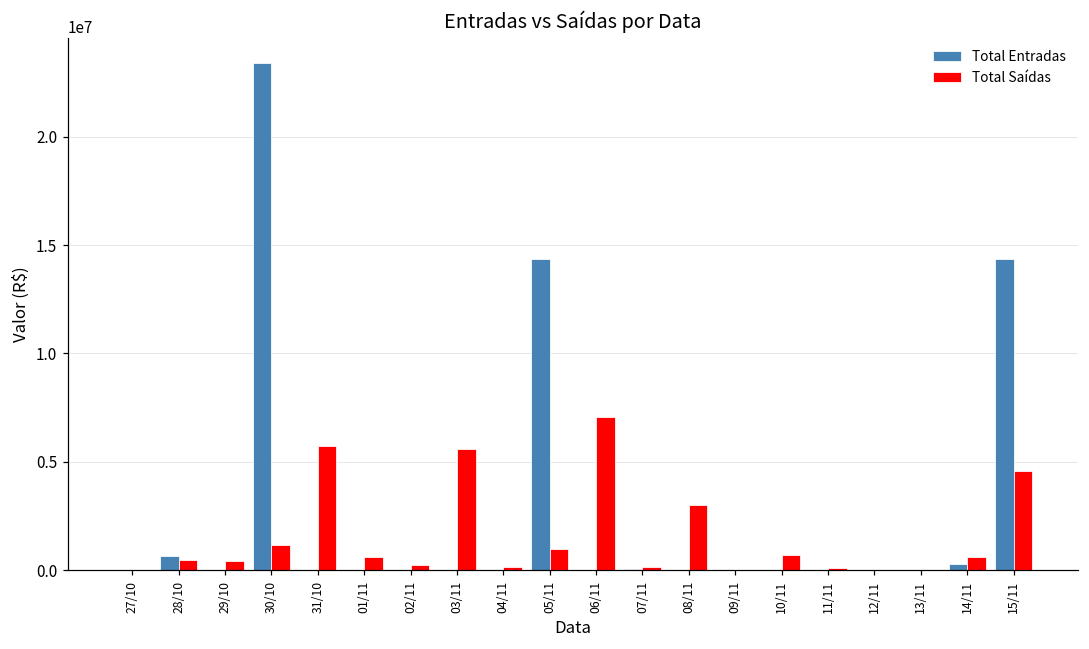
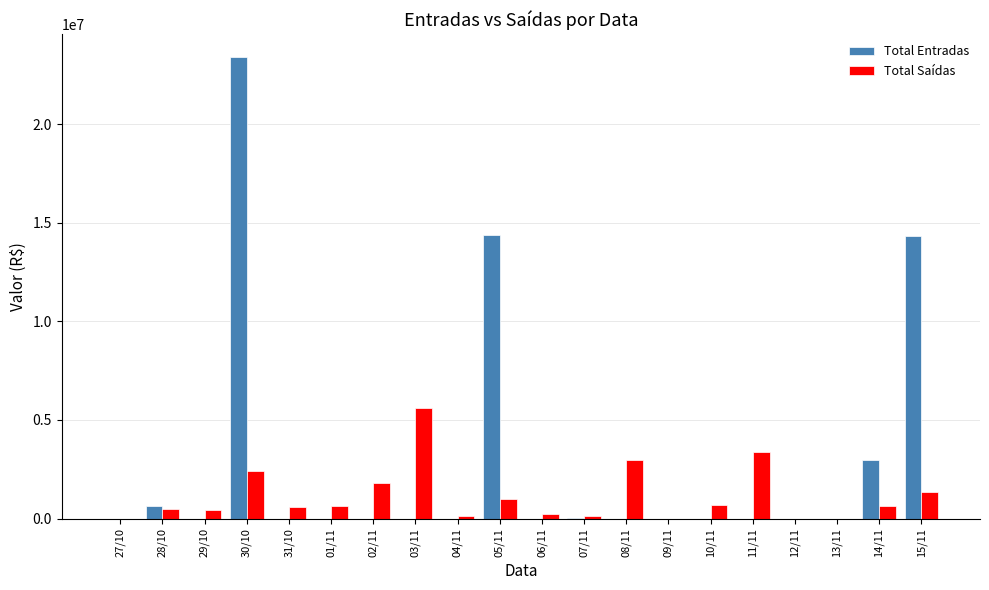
Total Saídas, 30/10: 1200000 -> 2400000
Total Saídas, 31/10: 5800000 -> 600000
Total Saídas, 02/11: 300000 -> 1800000
Total Saídas, 06/11: 7100000 -> 200000
Total Saídas, 11/11: 100000 -> 3400000
Total Entradas, 14/11: 300000 -> 3000000
Total Saídas, 15/11: 4600000 -> 1400000
